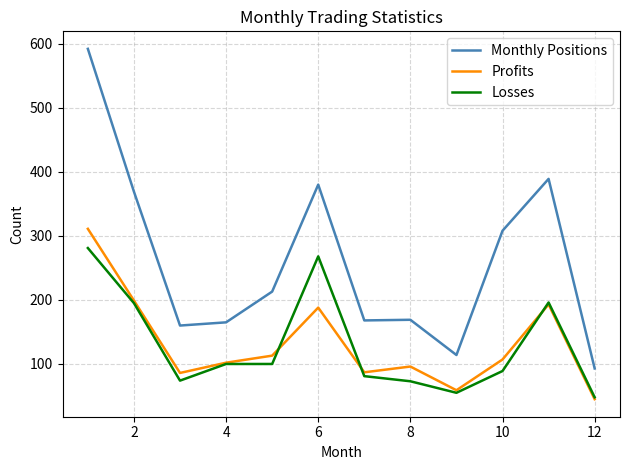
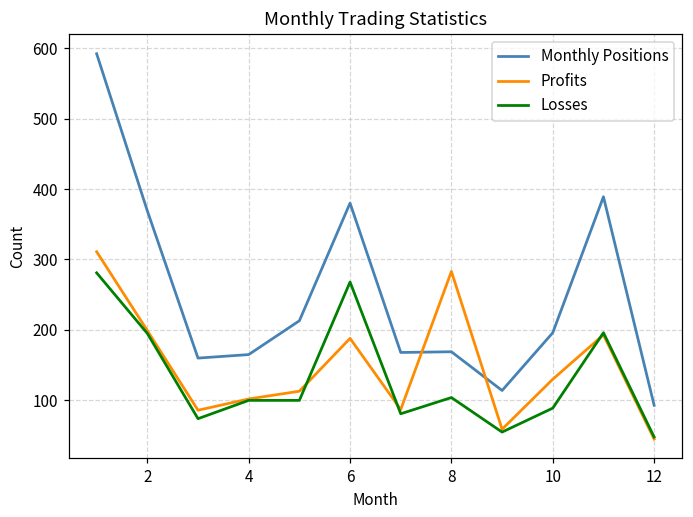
Profits, 8: 100 -> 280
Losses, 8: 70 -> 100
Monthly Positions, 10: 310 -> 200
Profits, 10: 110 -> 130
